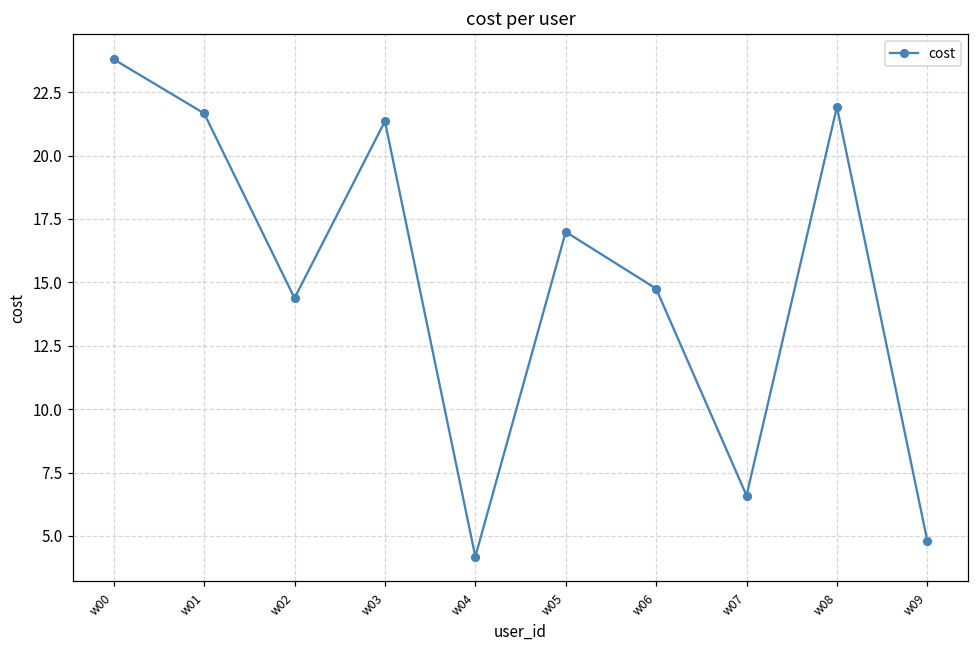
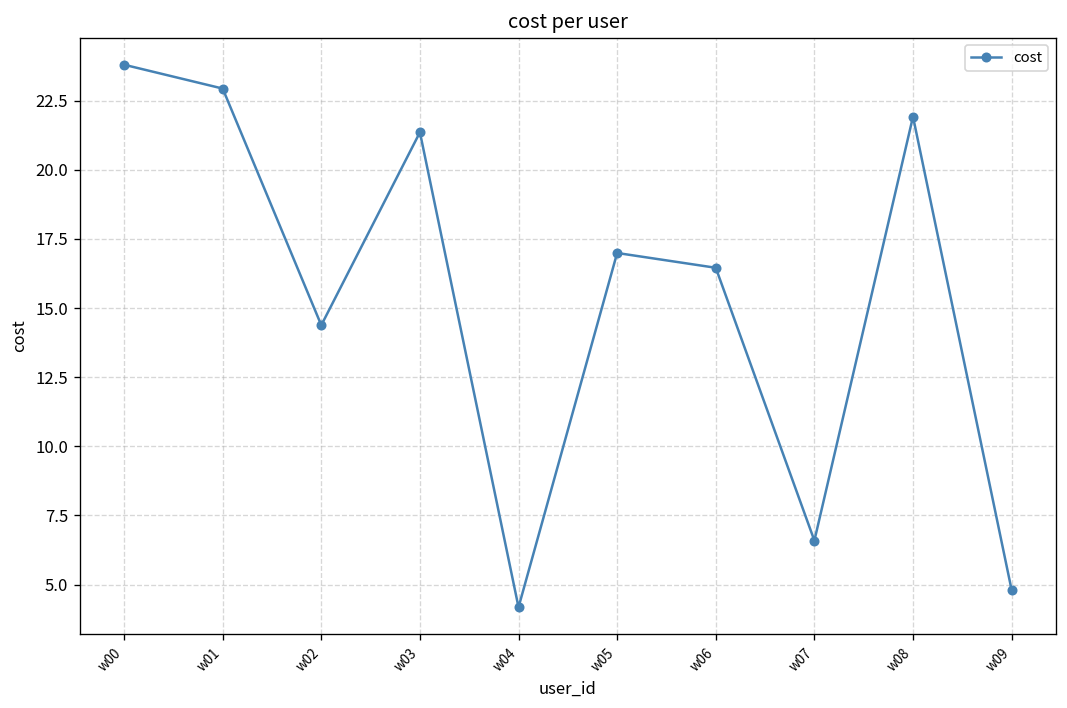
w01: 21.7 -> 22.9
w06: 14.8 -> 16.5
